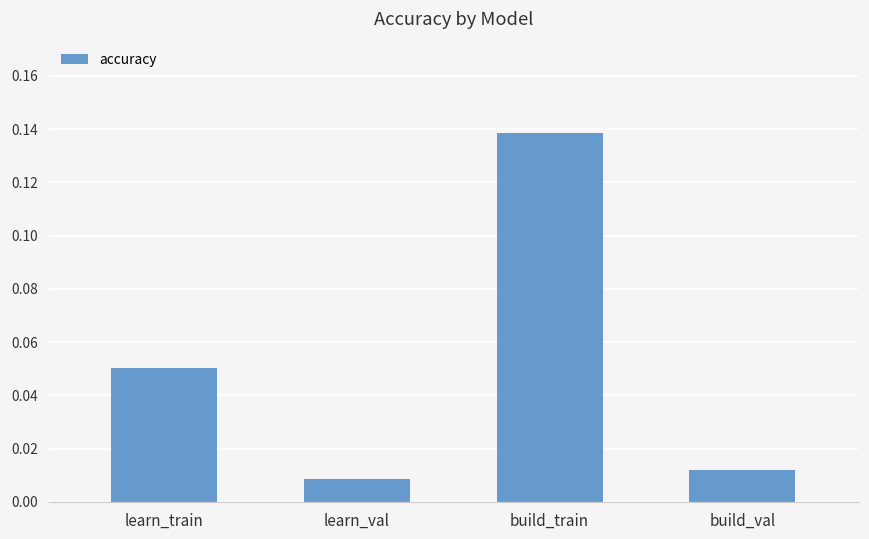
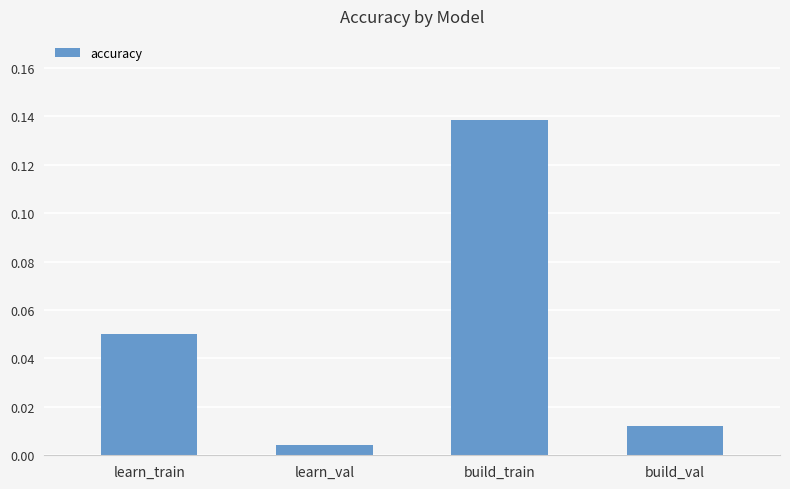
learn_val: 0.009 -> 0.004
